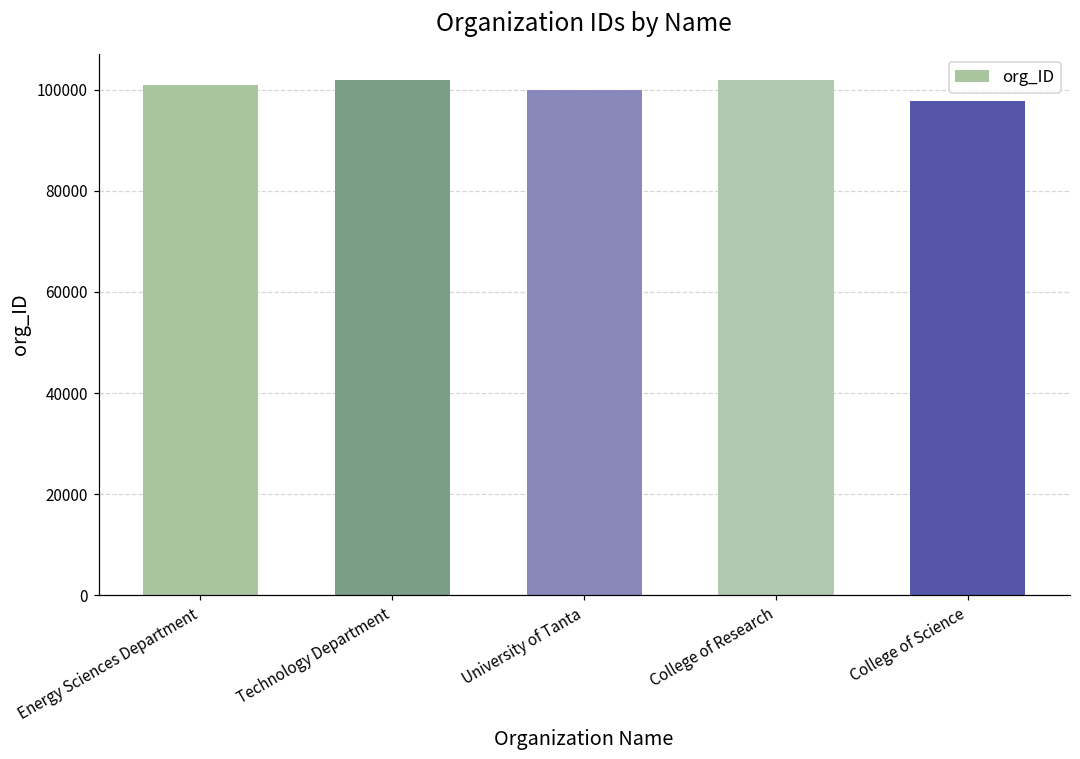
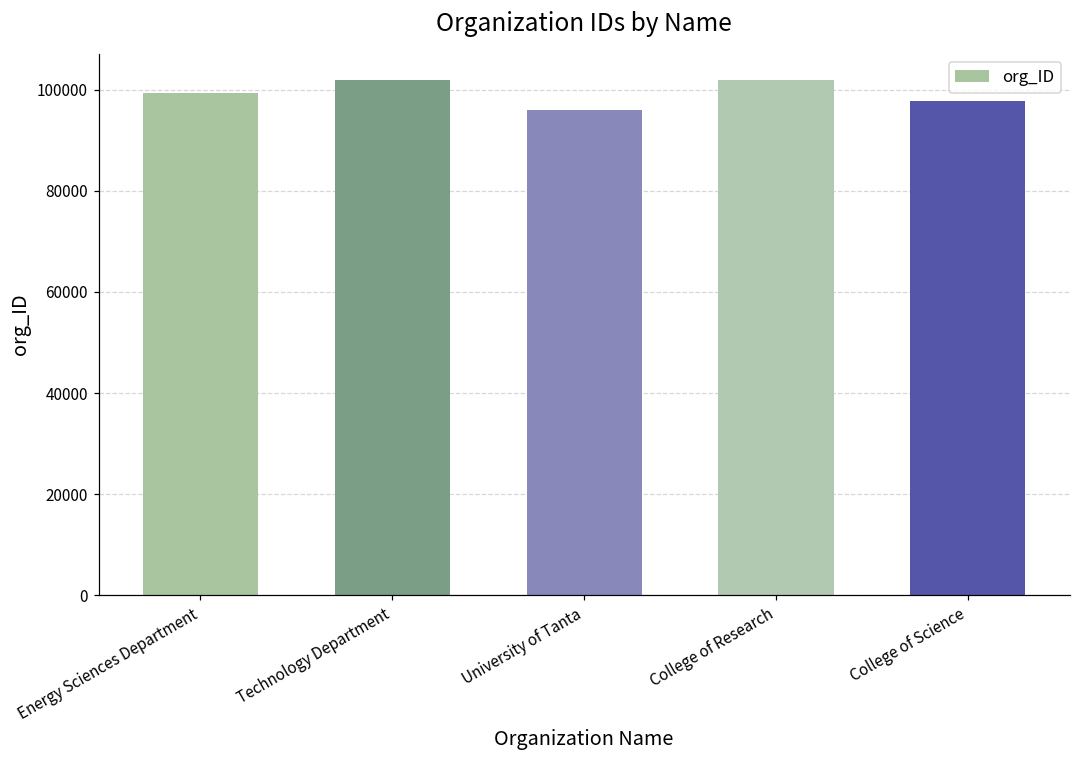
Energy Sciences Department: 101000 -> 99000
University of Tanta: 100000 -> 96000
